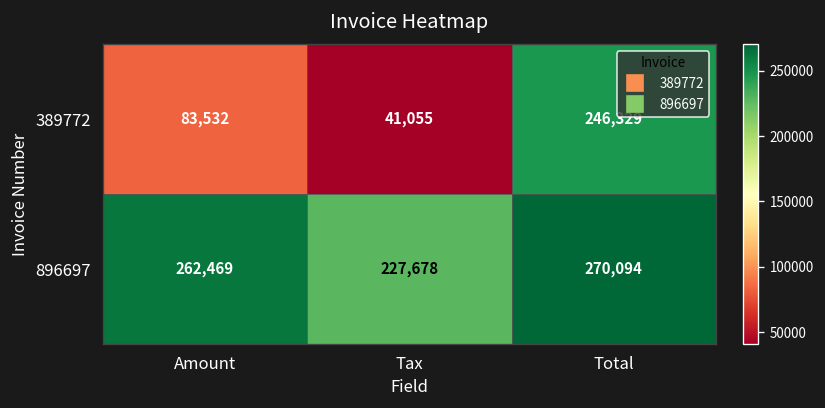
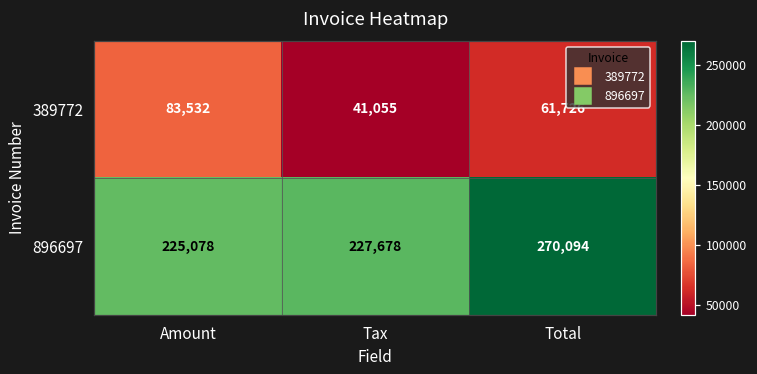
389772, Total: 246,329 -> 61,726
896697, Amount: 262,469 -> 225,078
